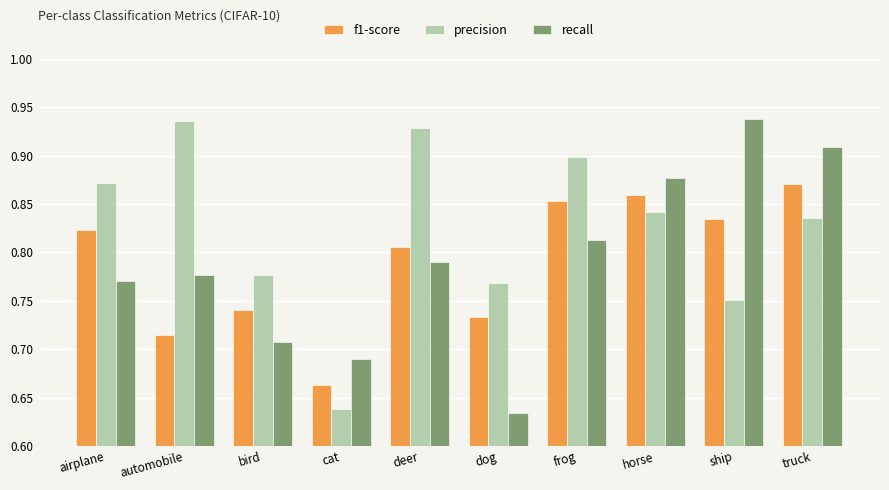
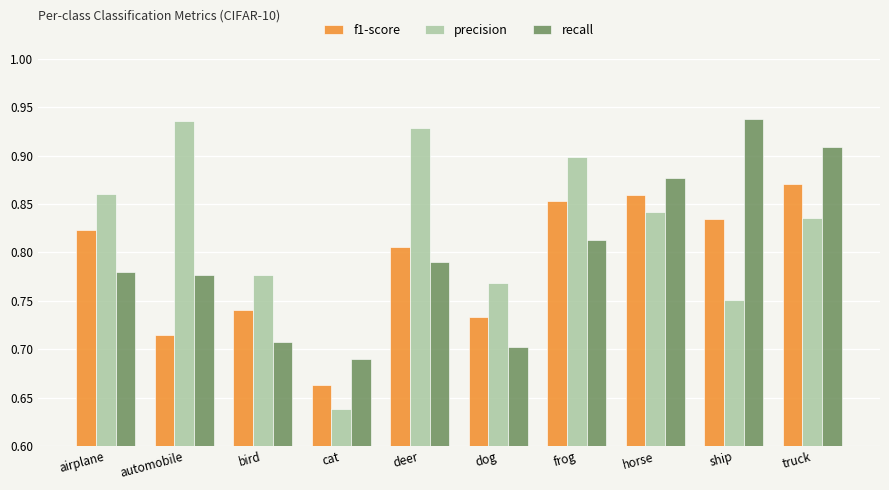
precision, airplane: 0.87 -> 0.86
recall, airplane: 0.77 -> 0.78
recall, dog: 0.63 -> 0.70
